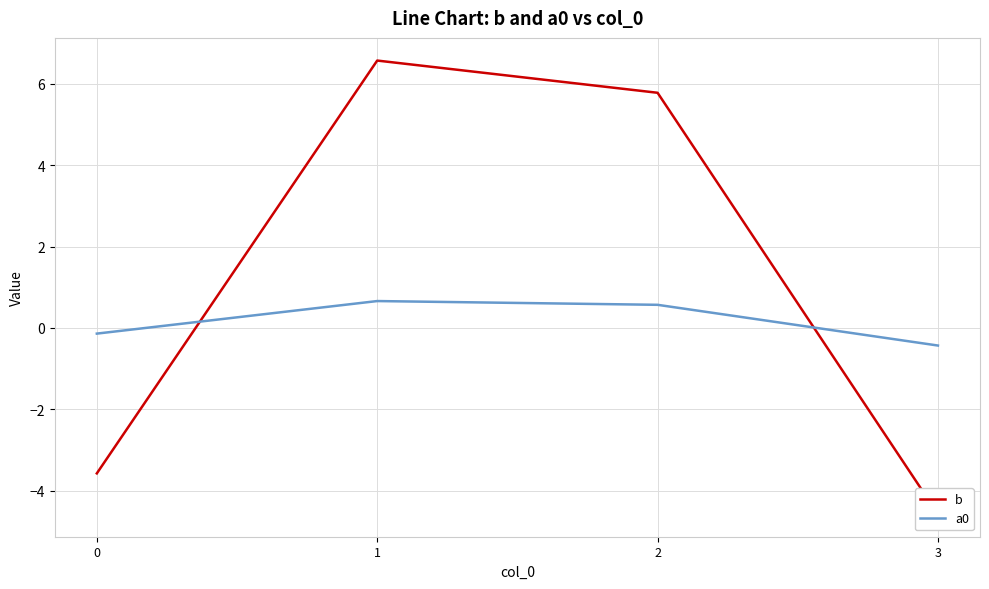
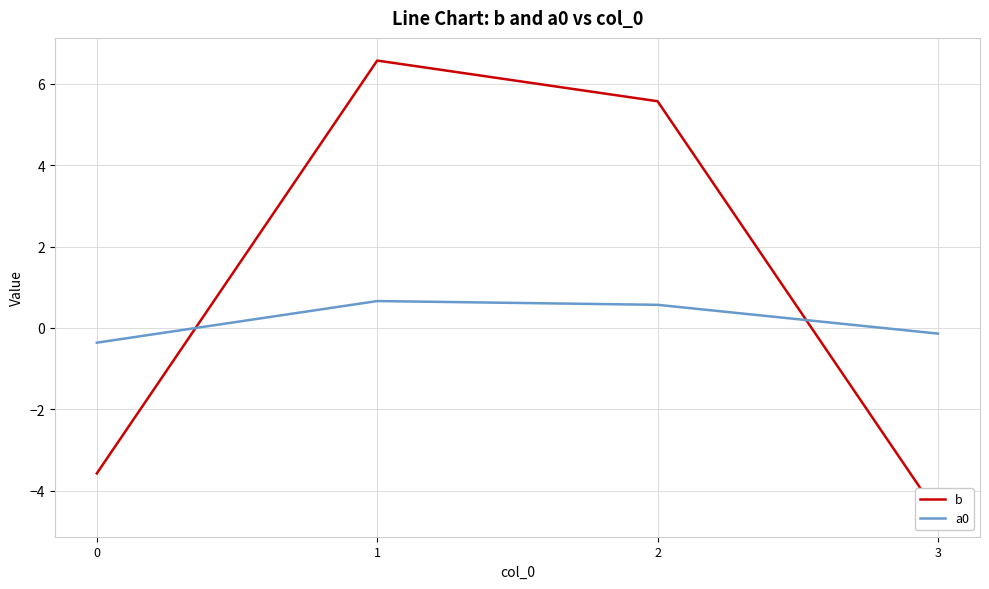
a0, 0: -0.1 -> -0.4
b, 2: 5.8 -> 5.6
a0, 3: -0.4 -> -0.1
